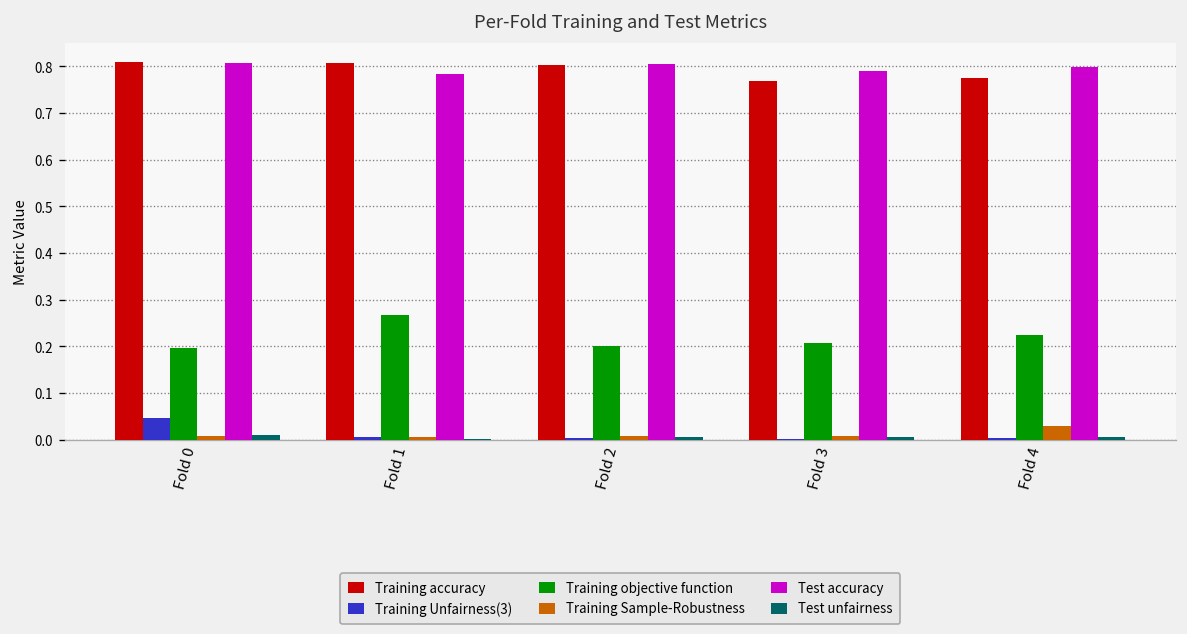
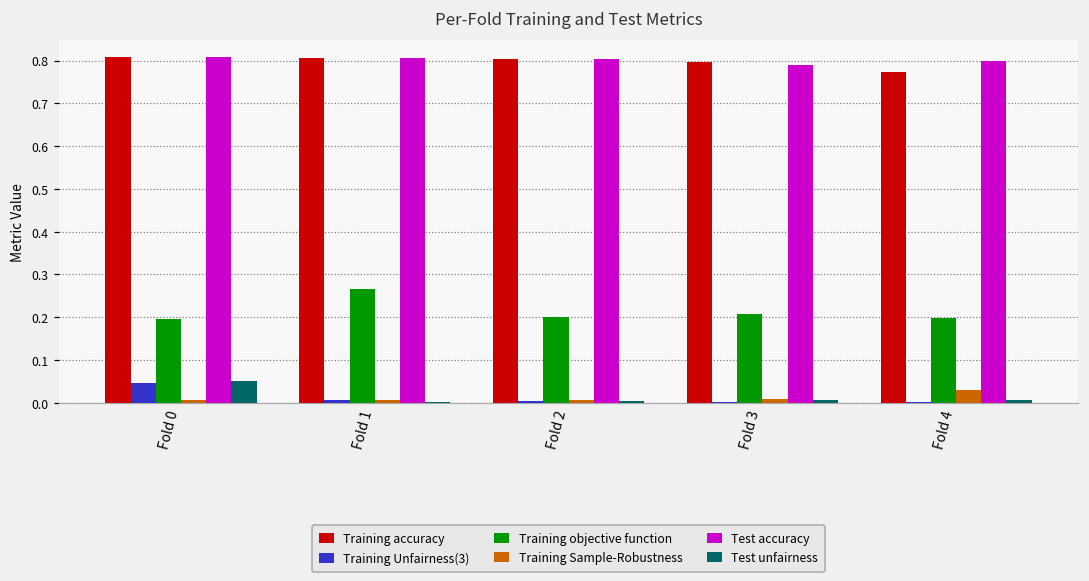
Test unfairness, Fold 0: 0.01 -> 0.05
Test accuracy, Fold 1: 0.78 -> 0.81
Training accuracy, Fold 3: 0.77 -> 0.80
Training objective function, Fold 4: 0.22 -> 0.20
